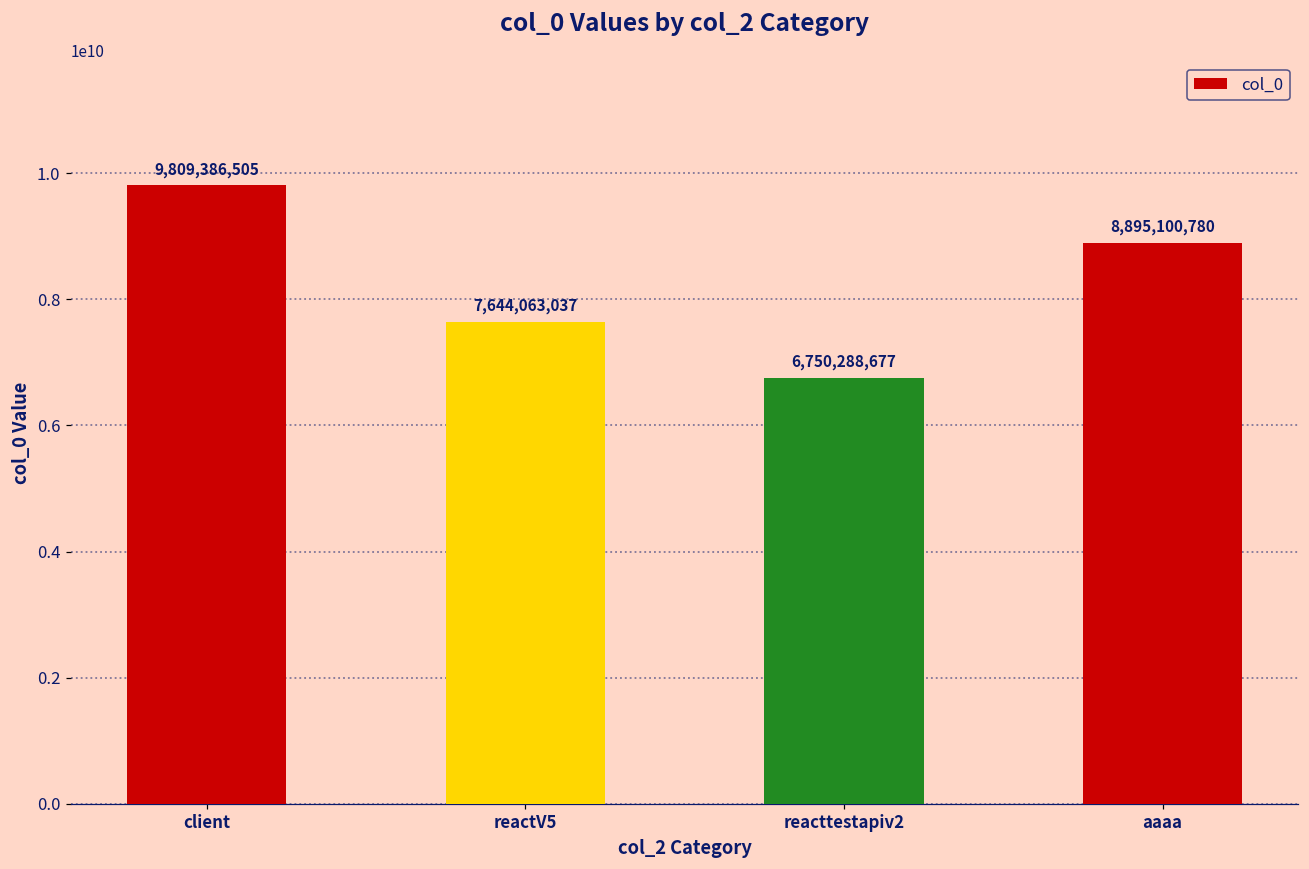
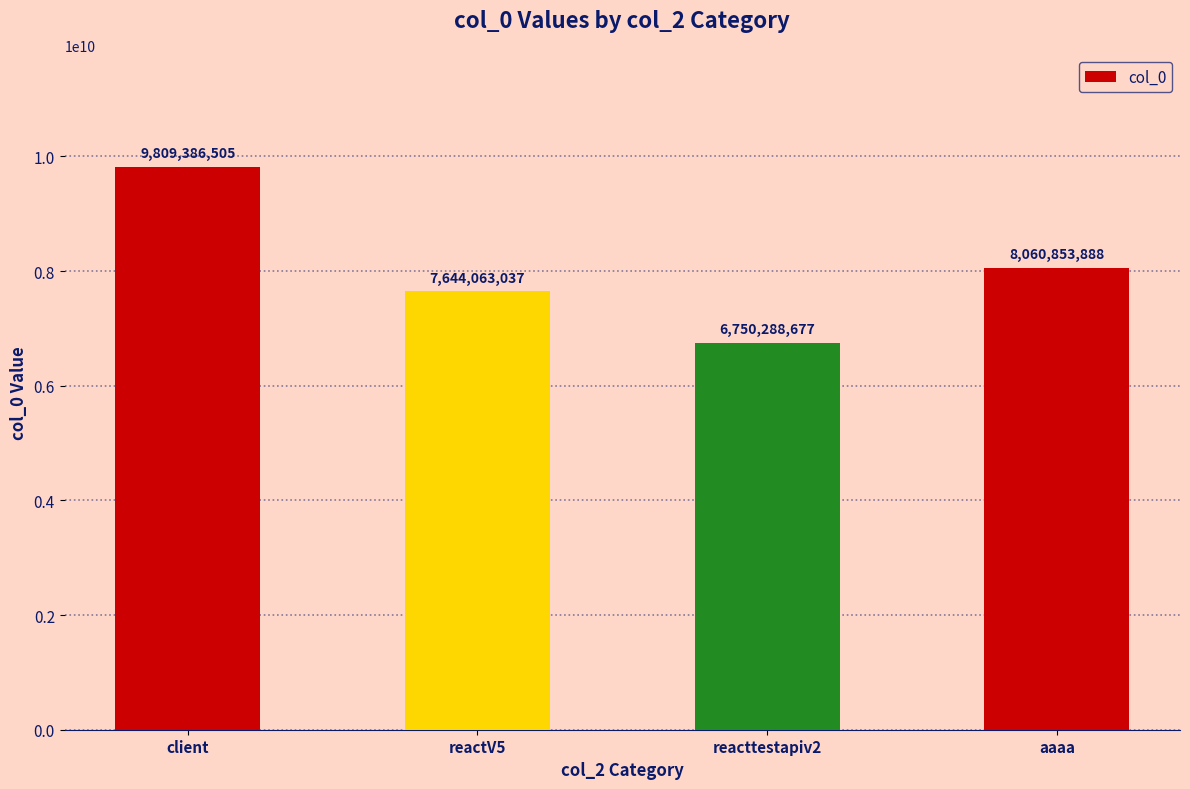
aaaa: 8,895,100,780 -> 8,060,853,888
